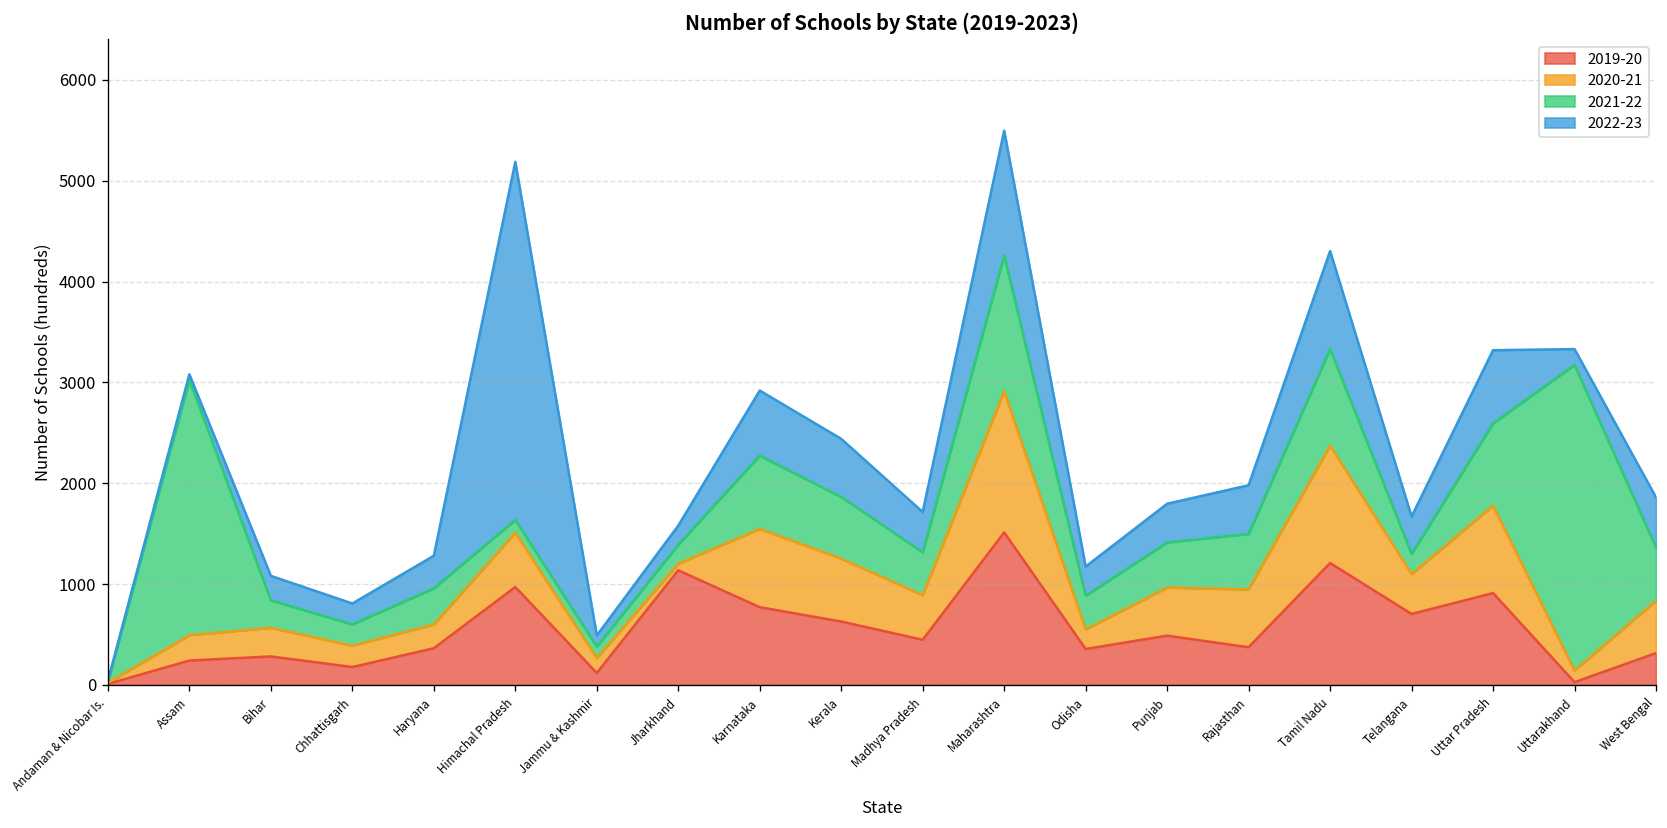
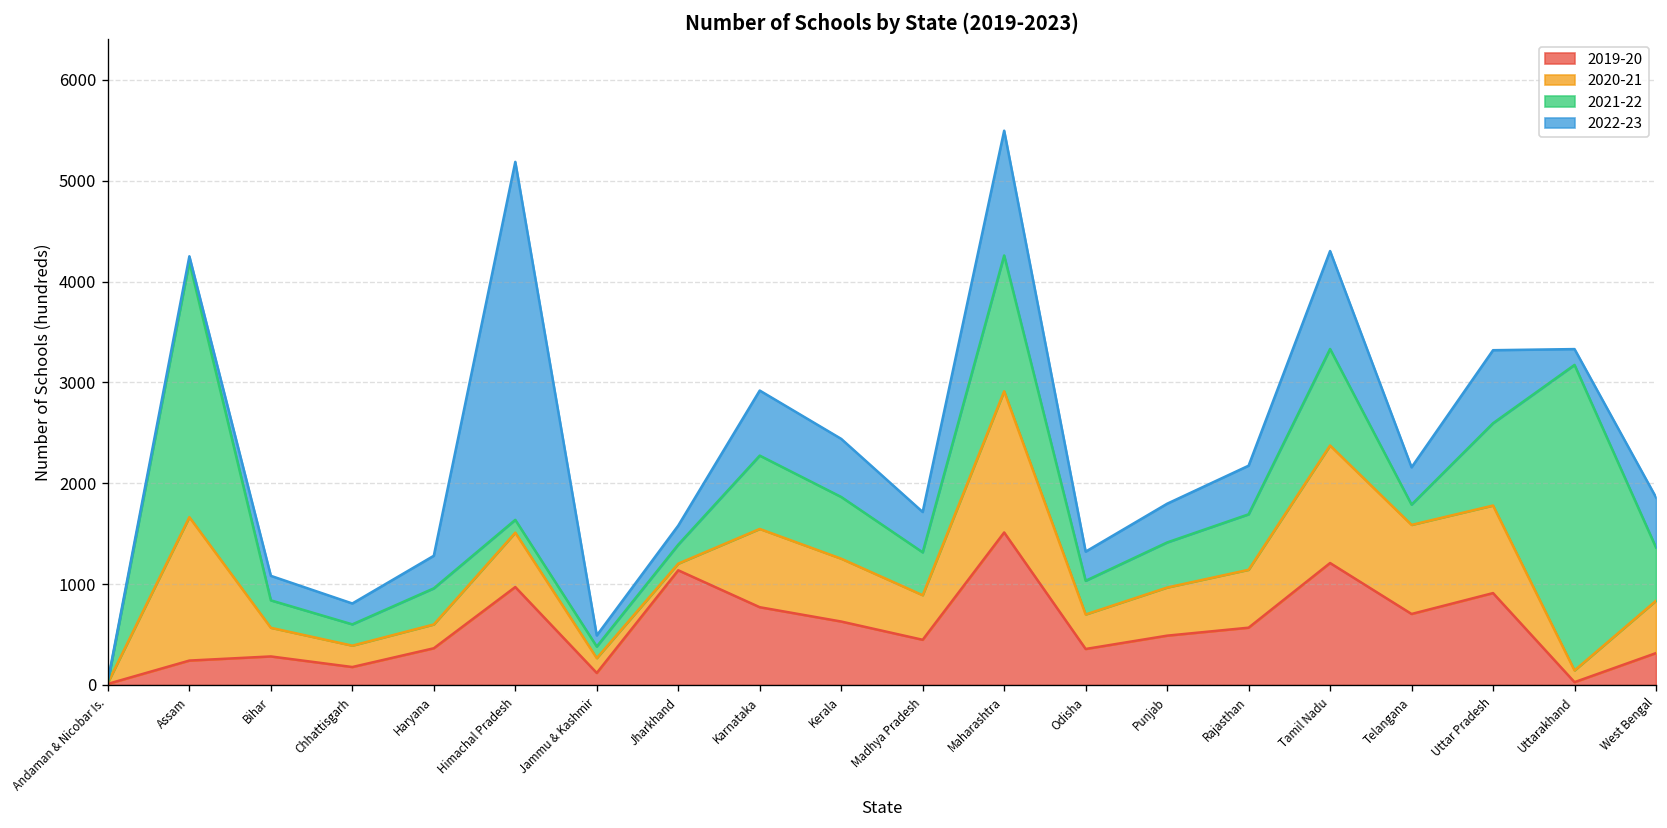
2020-21, Assam: 300 -> 1400
2020-21, Odisha: 200 -> 300
2019-20, Rajasthan: 400 -> 600
2020-21, Telangana: 400 -> 900
